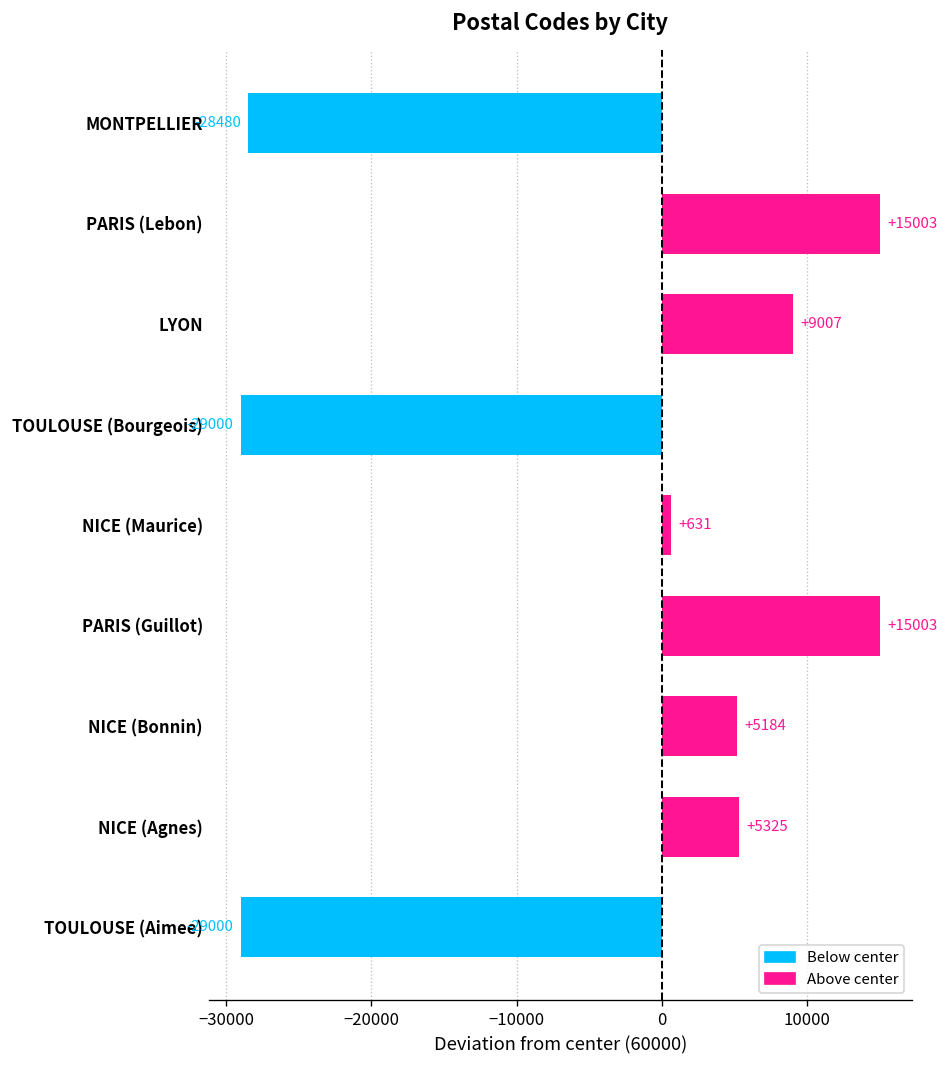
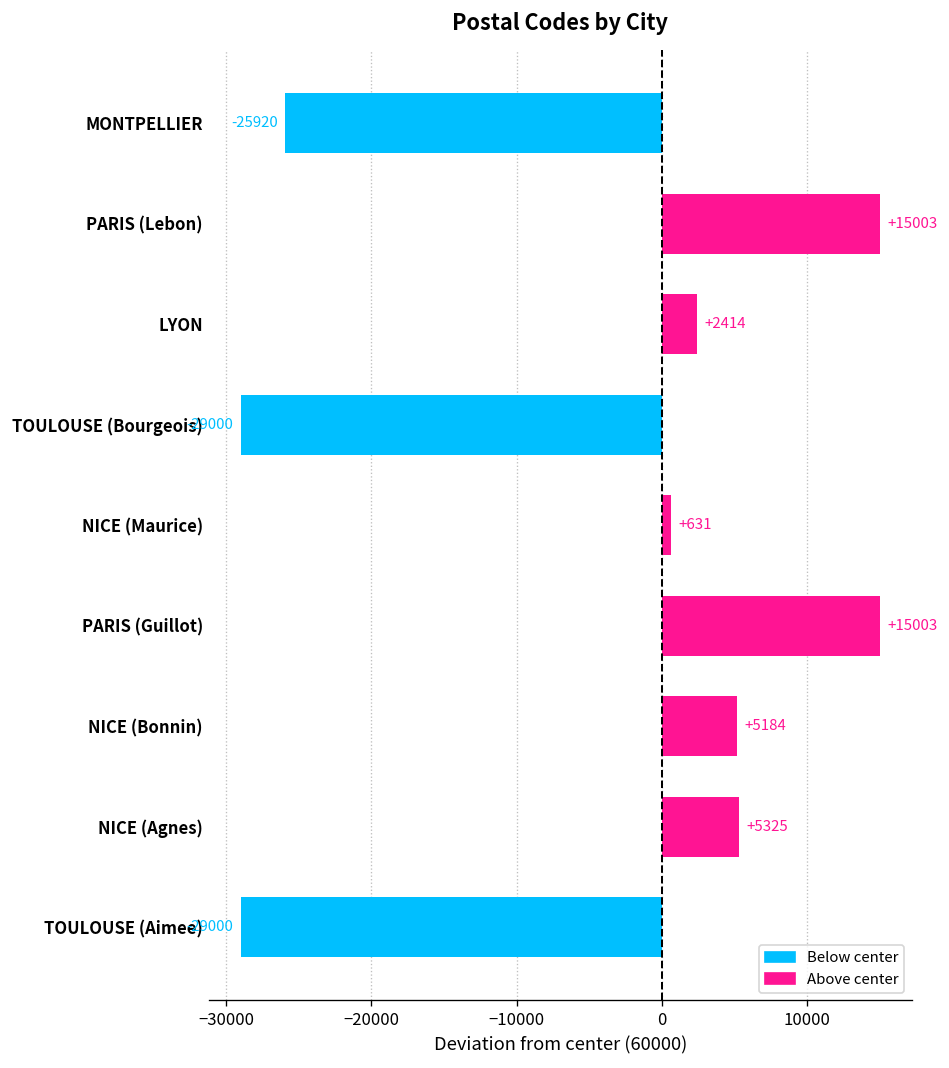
MONTPELLIER: -28480 -> -25920
LYON: +9007 -> +2414
